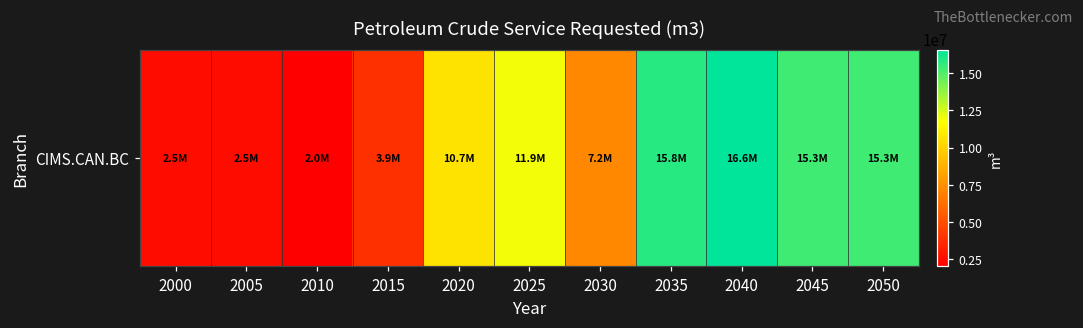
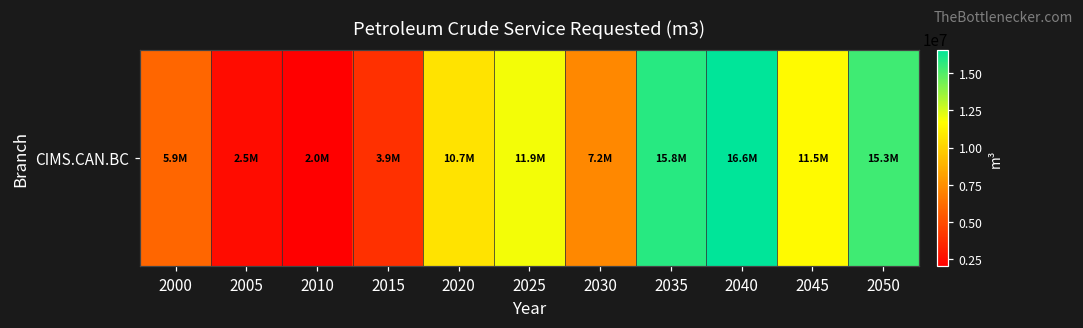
CIMS.CAN.BC, 2000: 2.5M -> 5.9M
CIMS.CAN.BC, 2045: 15.3M -> 11.5M
